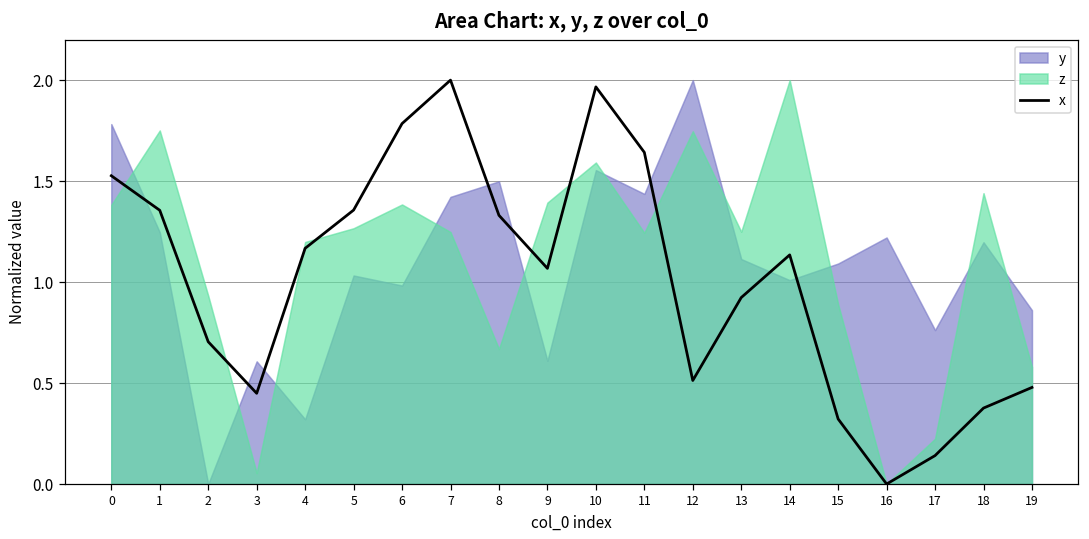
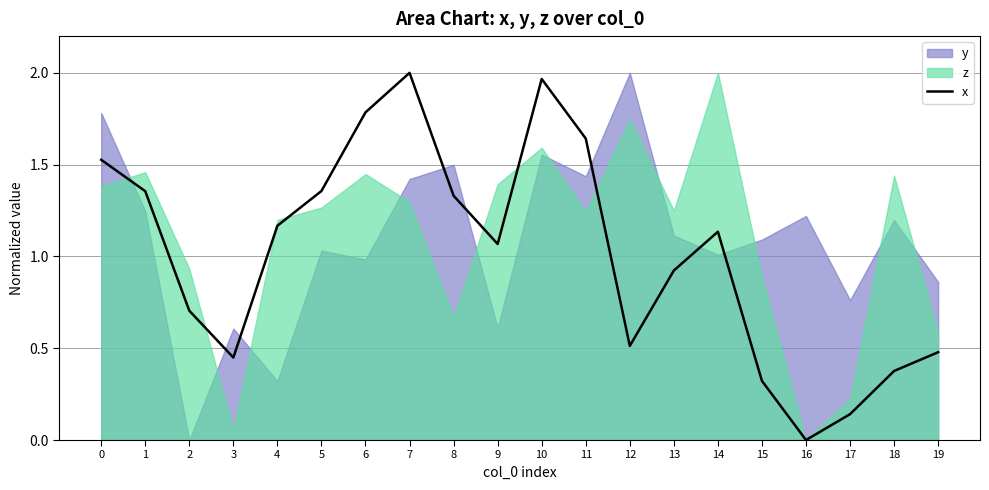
z, 1: 1.75 -> 1.46
z, 6: 1.38 -> 1.45
z, 7: 1.25 -> 1.30
